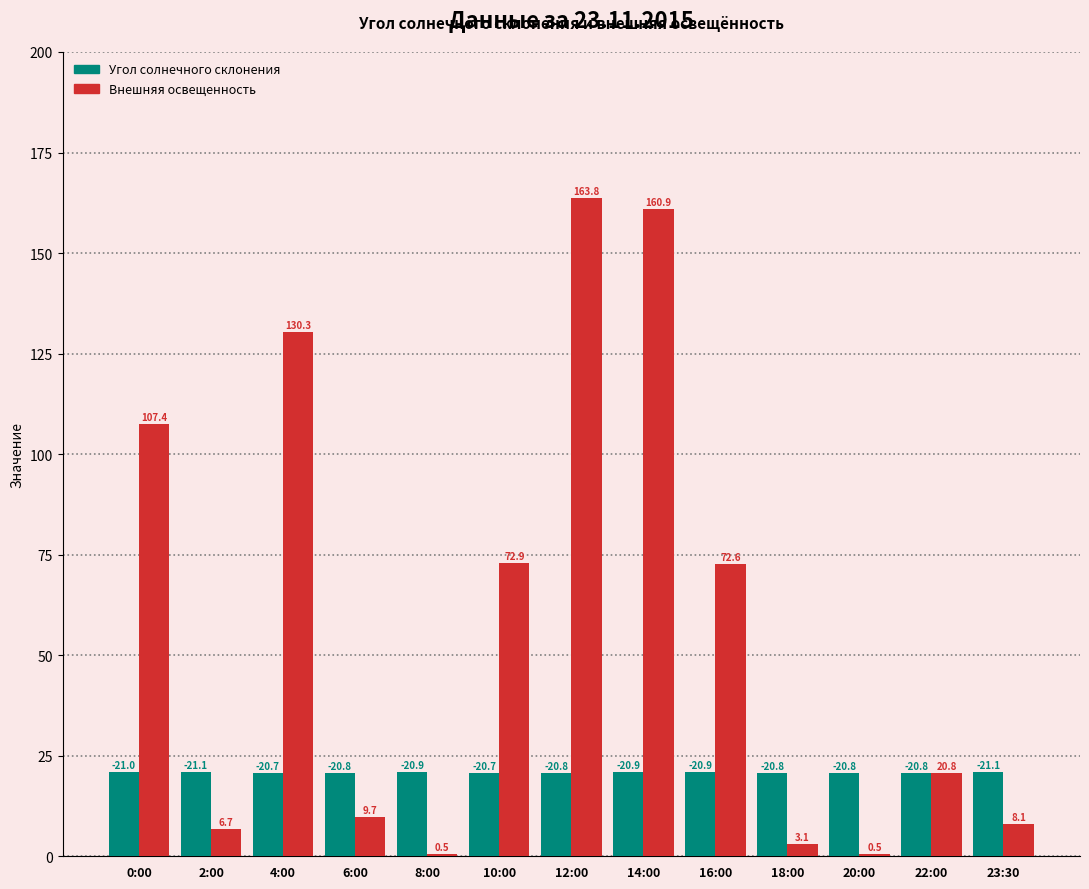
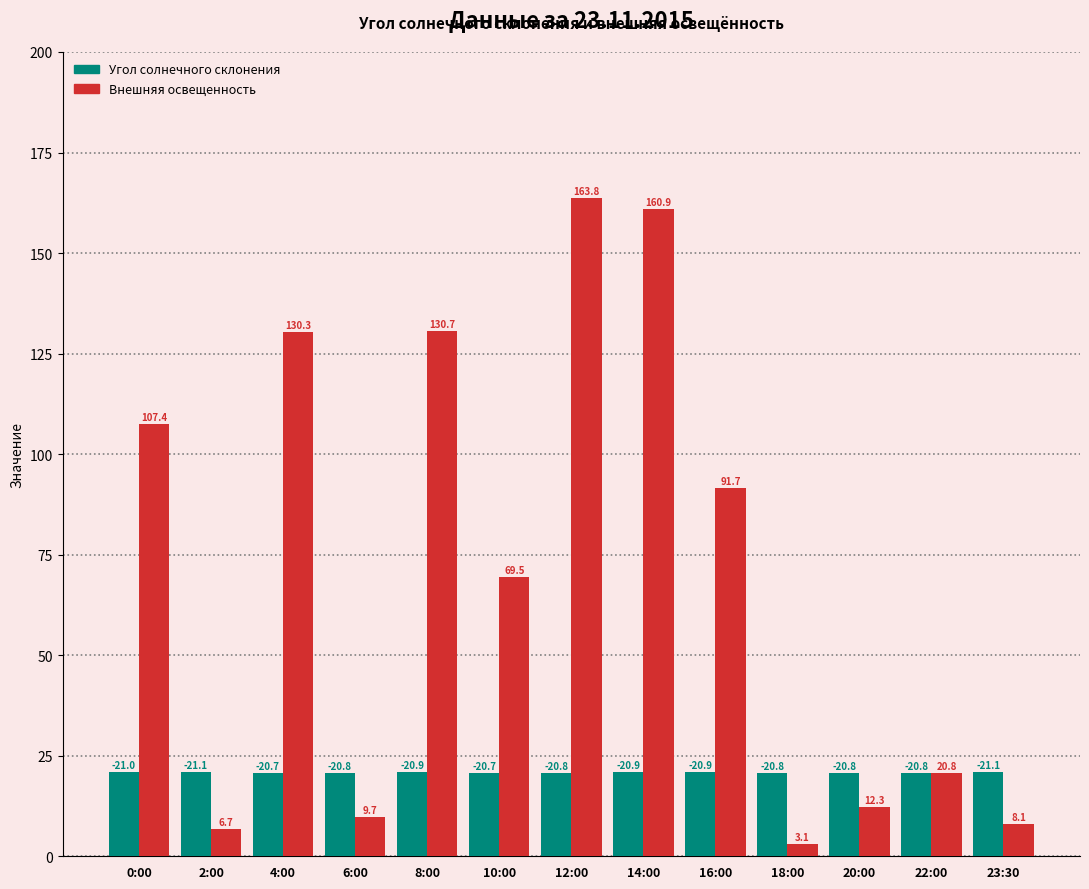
Внешняя освещенность, 8:00: 0.5 -> 130.7
Внешняя освещенность, 10:00: 72.9 -> 69.5
Внешняя освещенность, 16:00: 72.6 -> 91.7
Внешняя освещенность, 20:00: 0.5 -> 12.3
